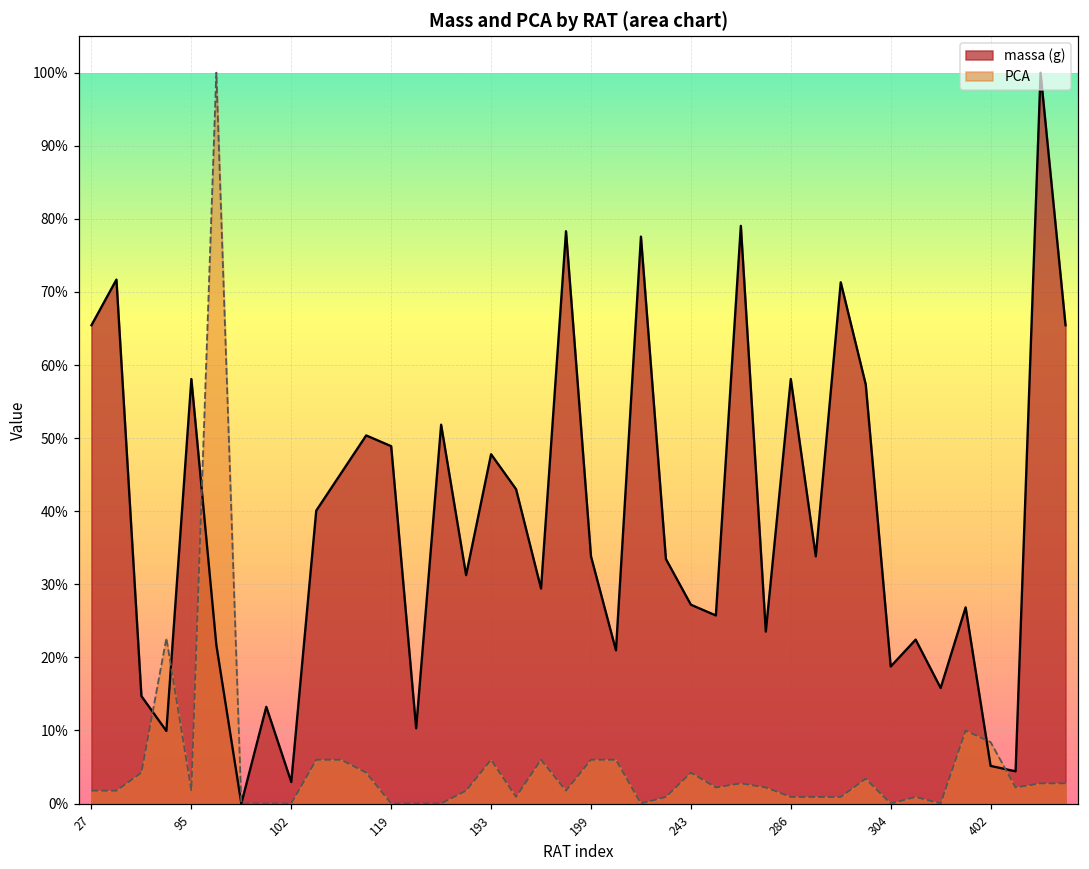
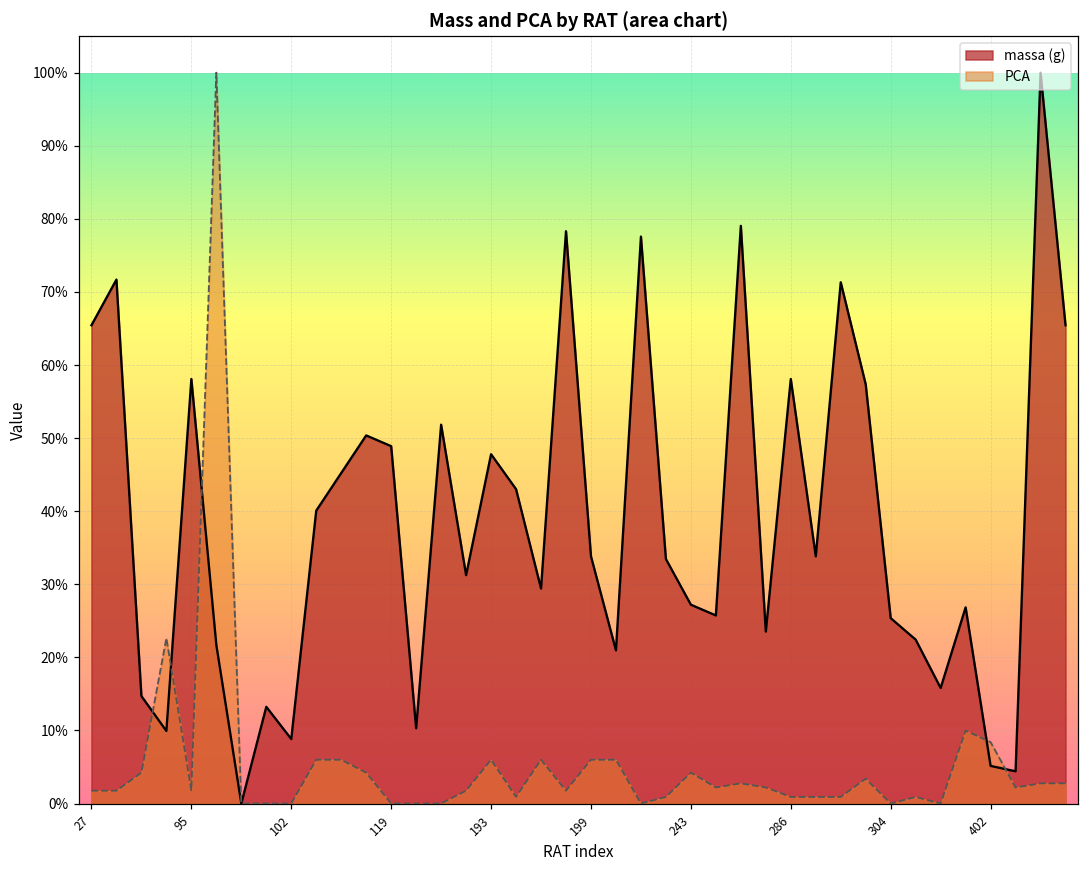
massa (g), 102: 3% -> 9%
massa (g), 304: 19% -> 25%
